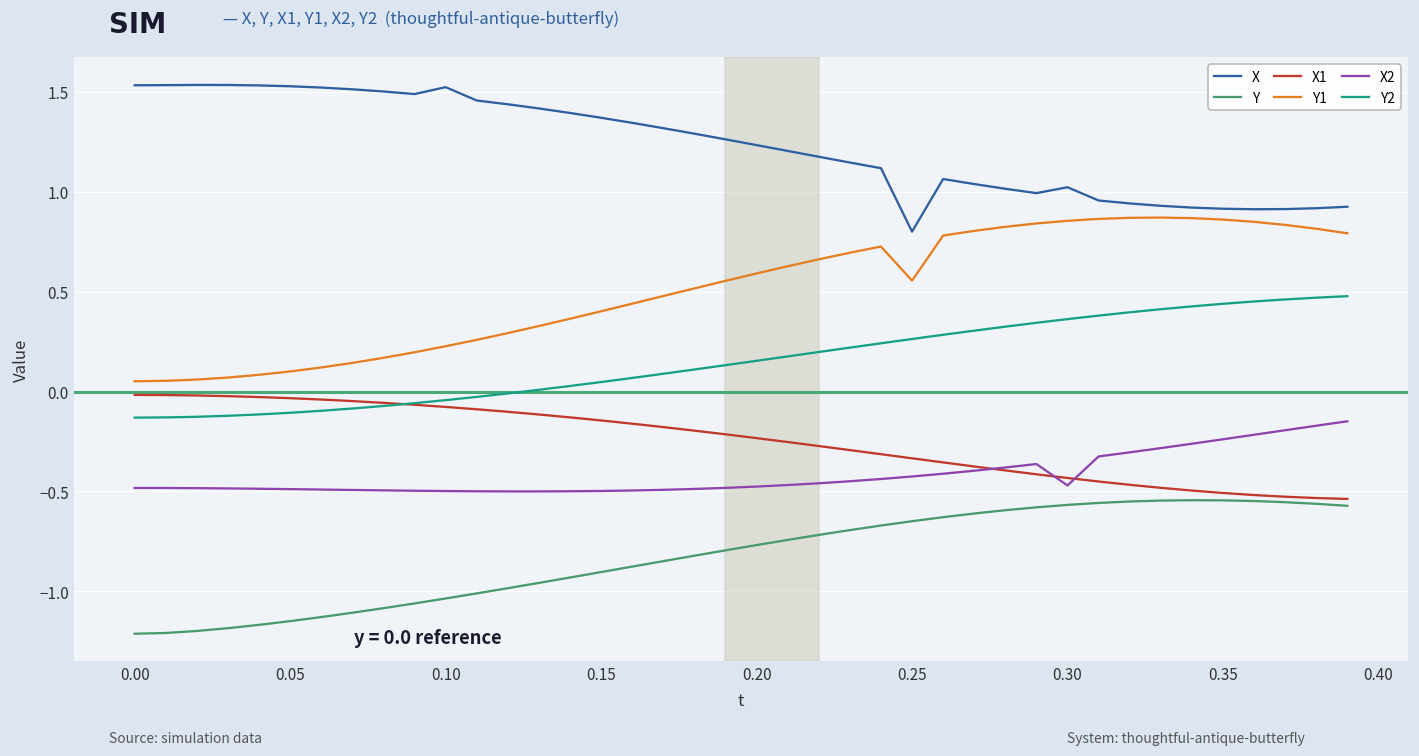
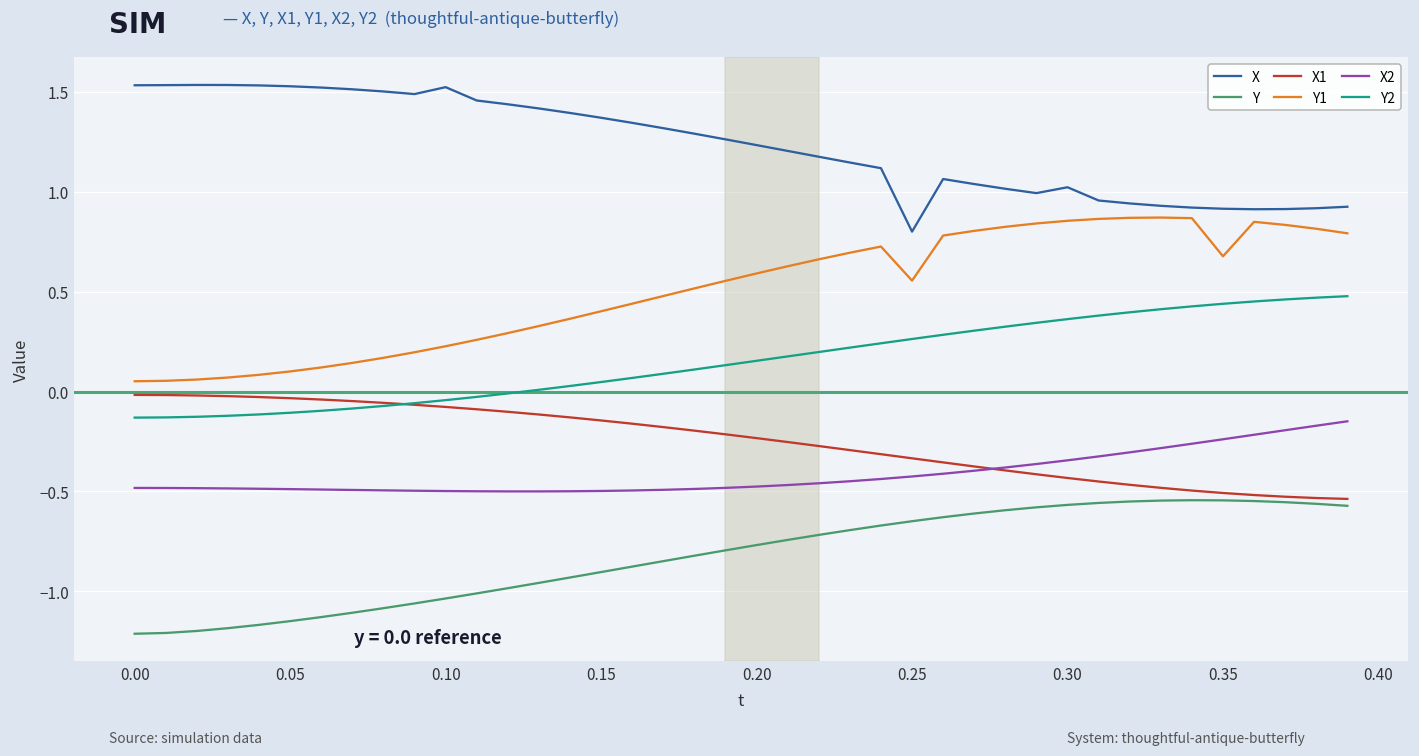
X2, 0.30: -0.47 -> -0.34
Y1, 0.35: 0.86 -> 0.68
